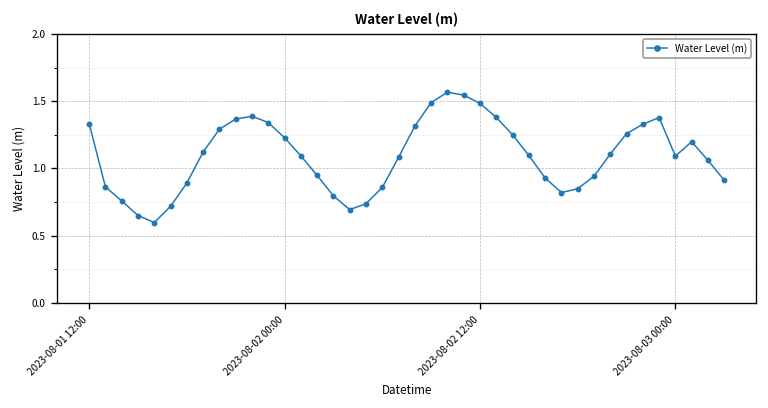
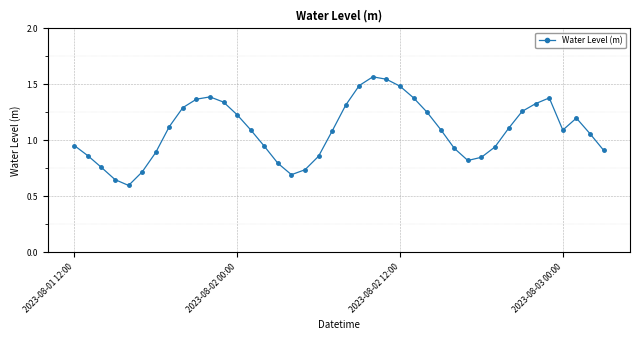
2023-08-01 12:00: 1.33 -> 0.95
